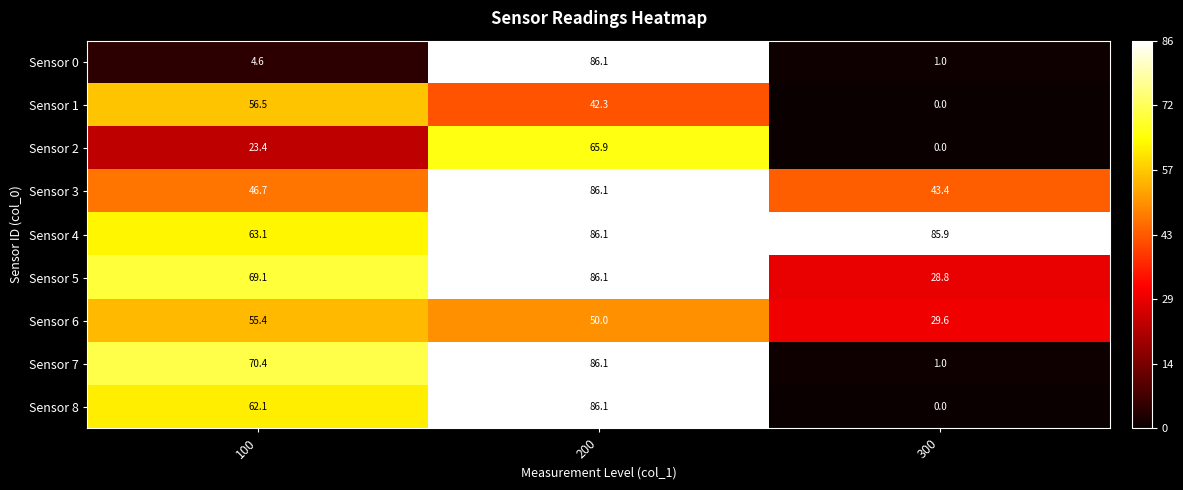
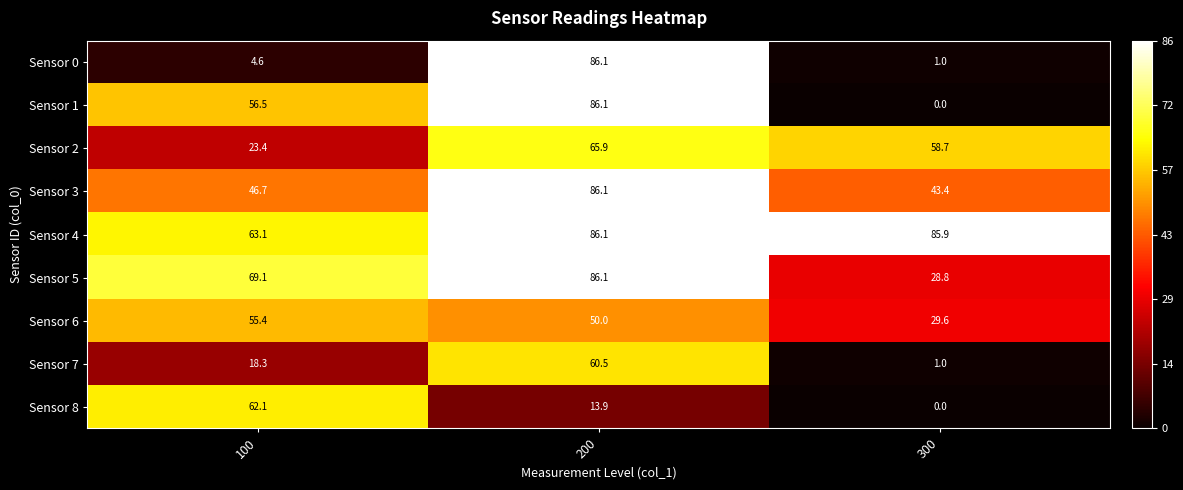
Sensor 1, 200: 42.3 -> 86.1
Sensor 2, 300: 0.0 -> 58.7
Sensor 7, 100: 70.4 -> 18.3
Sensor 7, 200: 86.1 -> 60.5
Sensor 8, 200: 86.1 -> 13.9
